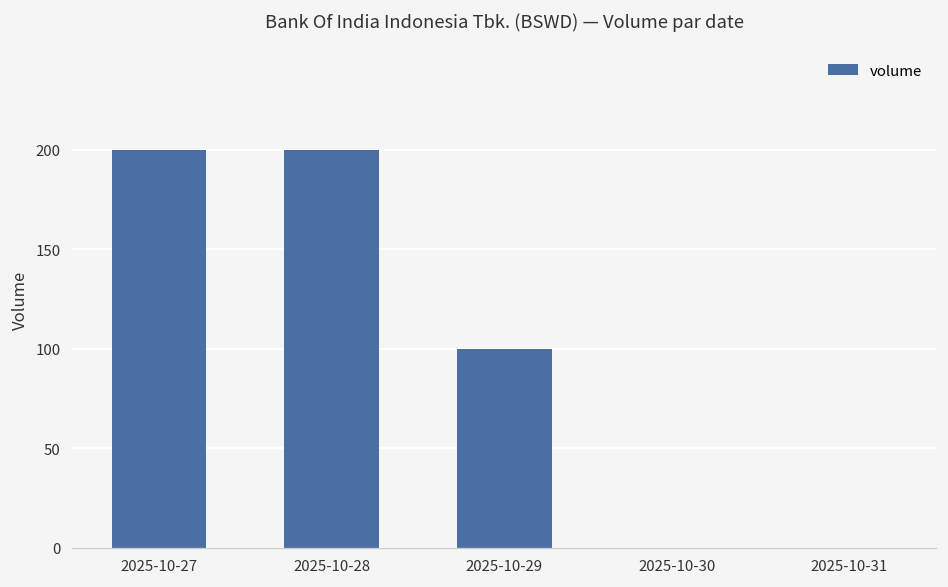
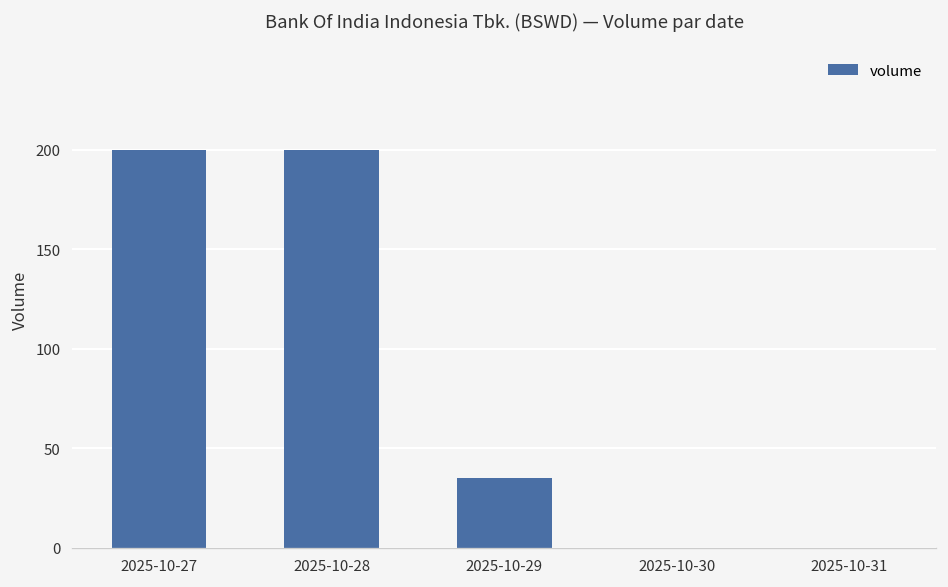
2025-10-29: 100 -> 35
